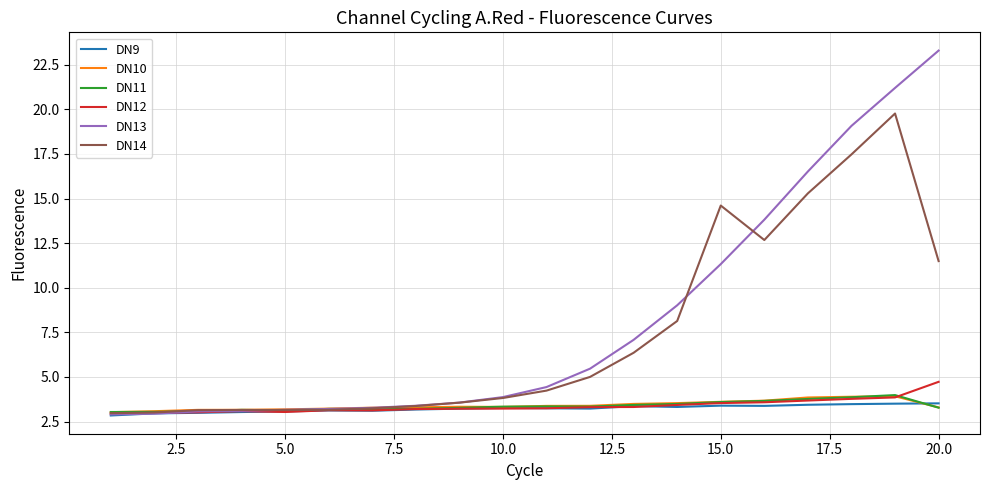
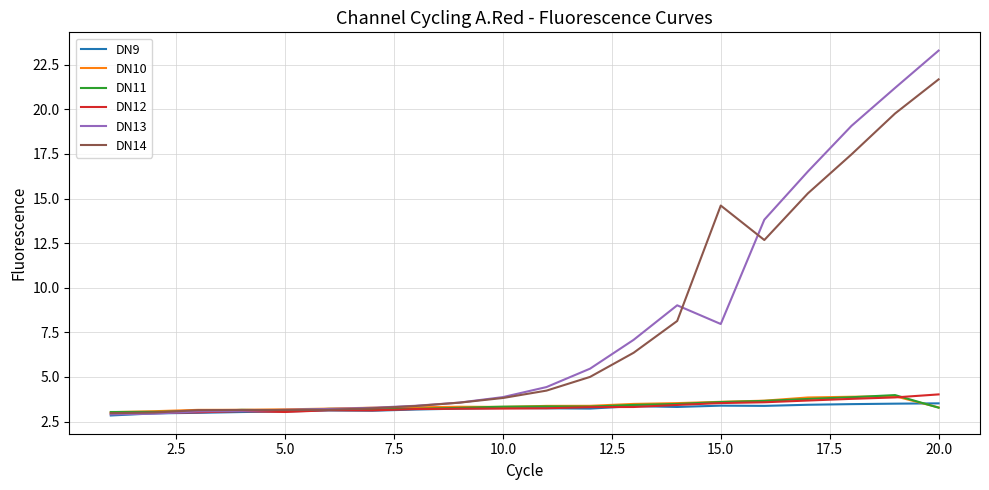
DN13, 15.0: 11.3 -> 8.0
DN12, 20.0: 4.7 -> 4.0
DN14, 20.0: 11.5 -> 21.7
